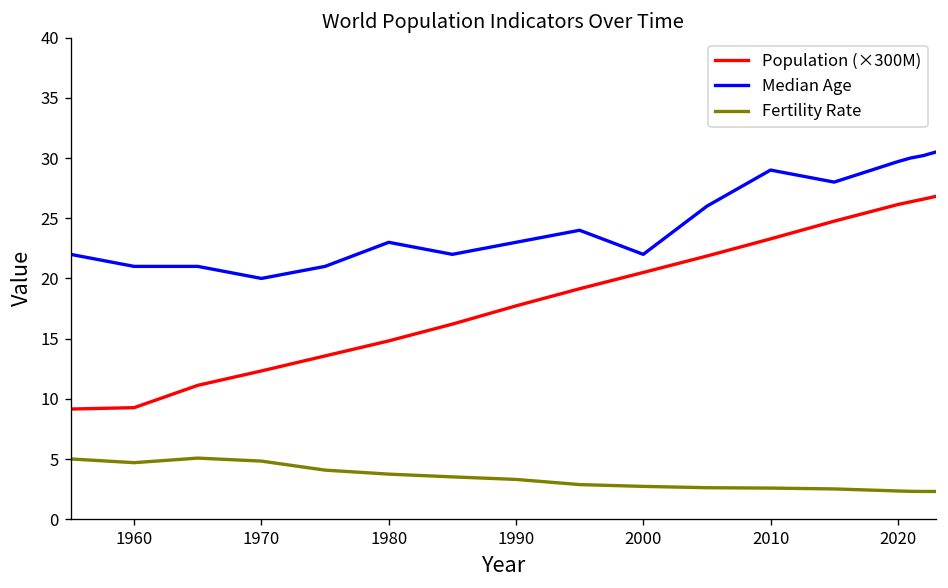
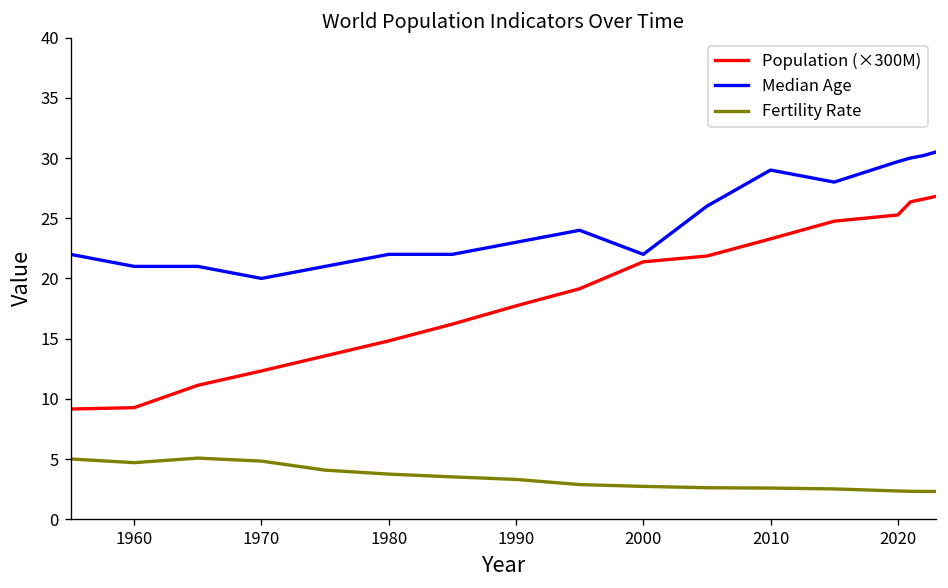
Median Age, 1980: 23 -> 22
Population (×300M), 2000: 20.5 -> 21.4
Population (×300M), 2020: 26.1 -> 25.3
